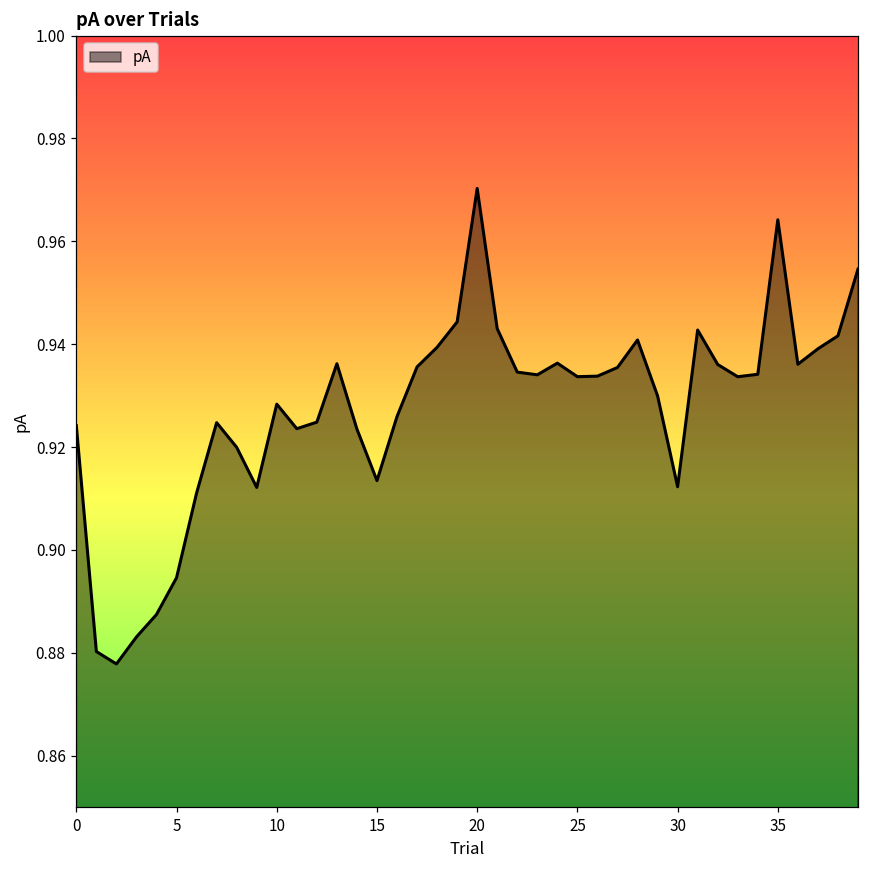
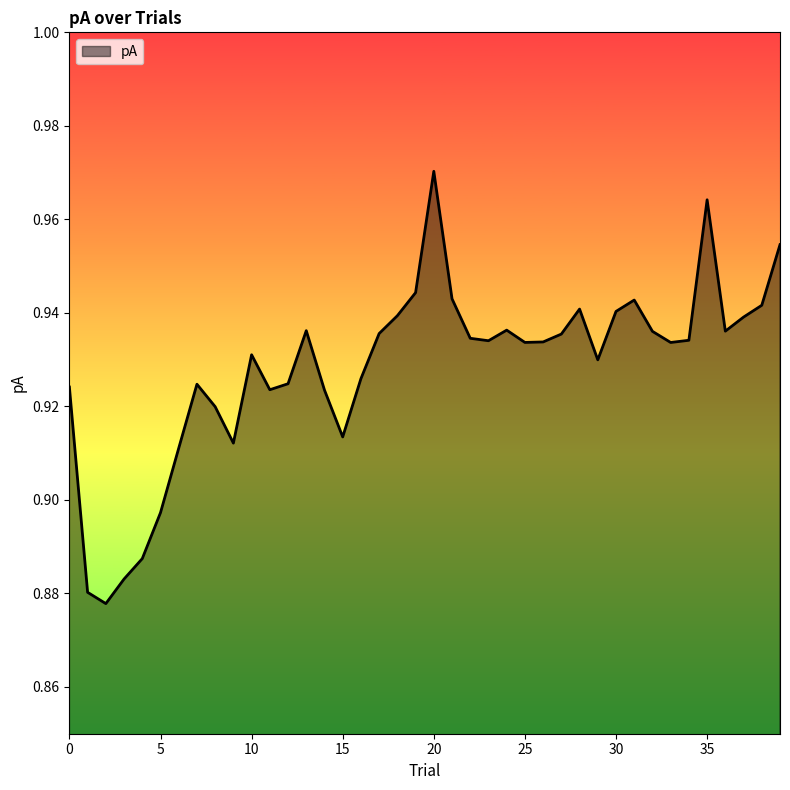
5: 0.895 -> 0.897
10: 0.928 -> 0.931
30: 0.912 -> 0.940
